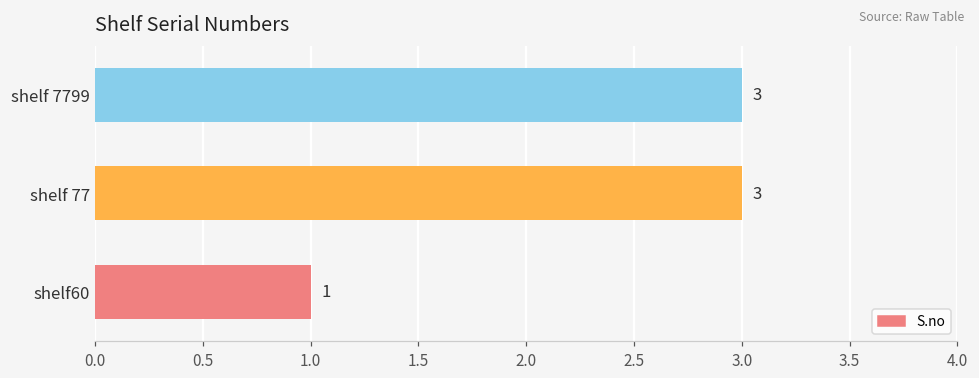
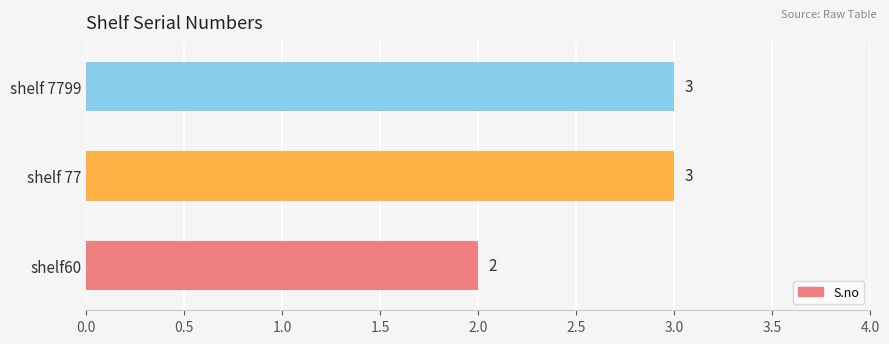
shelf60: 1 -> 2
